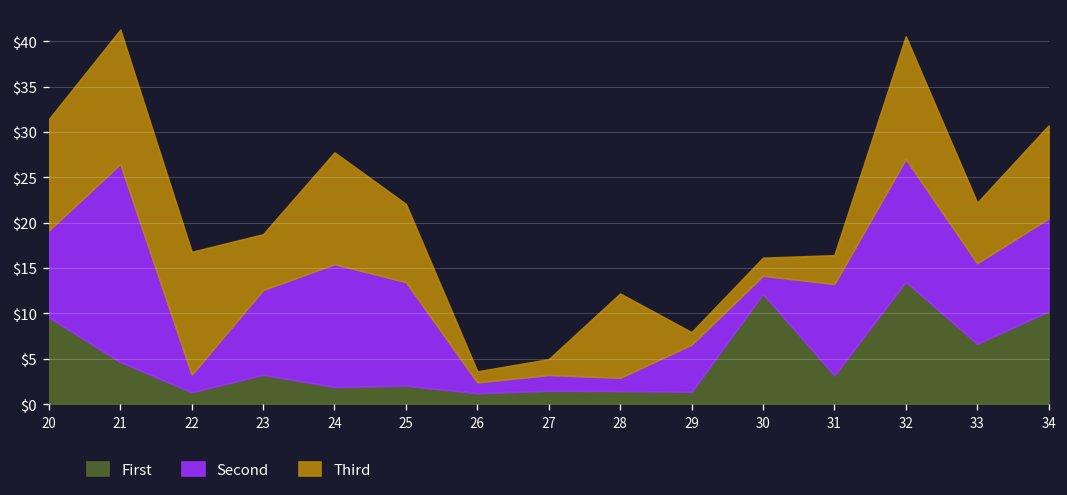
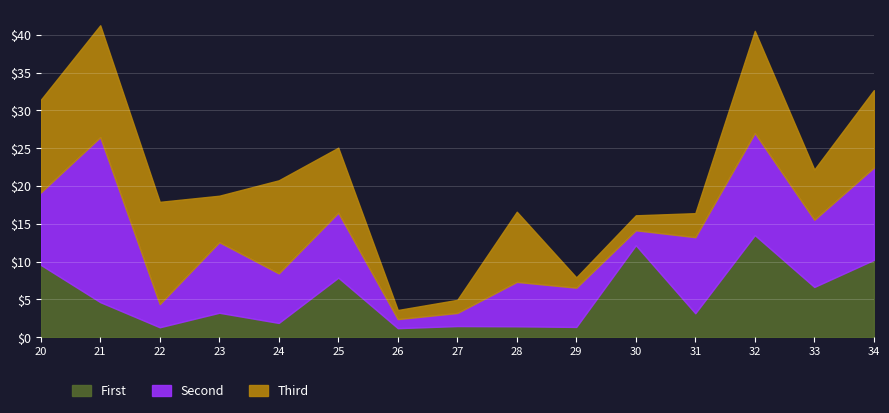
Second, 22: $2 -> $3
Second, 24: $14 -> $7
First, 25: $2 -> $8
Second, 25: $11 -> $9
Second, 28: $1 -> $6
Second, 34: $10 -> $12
